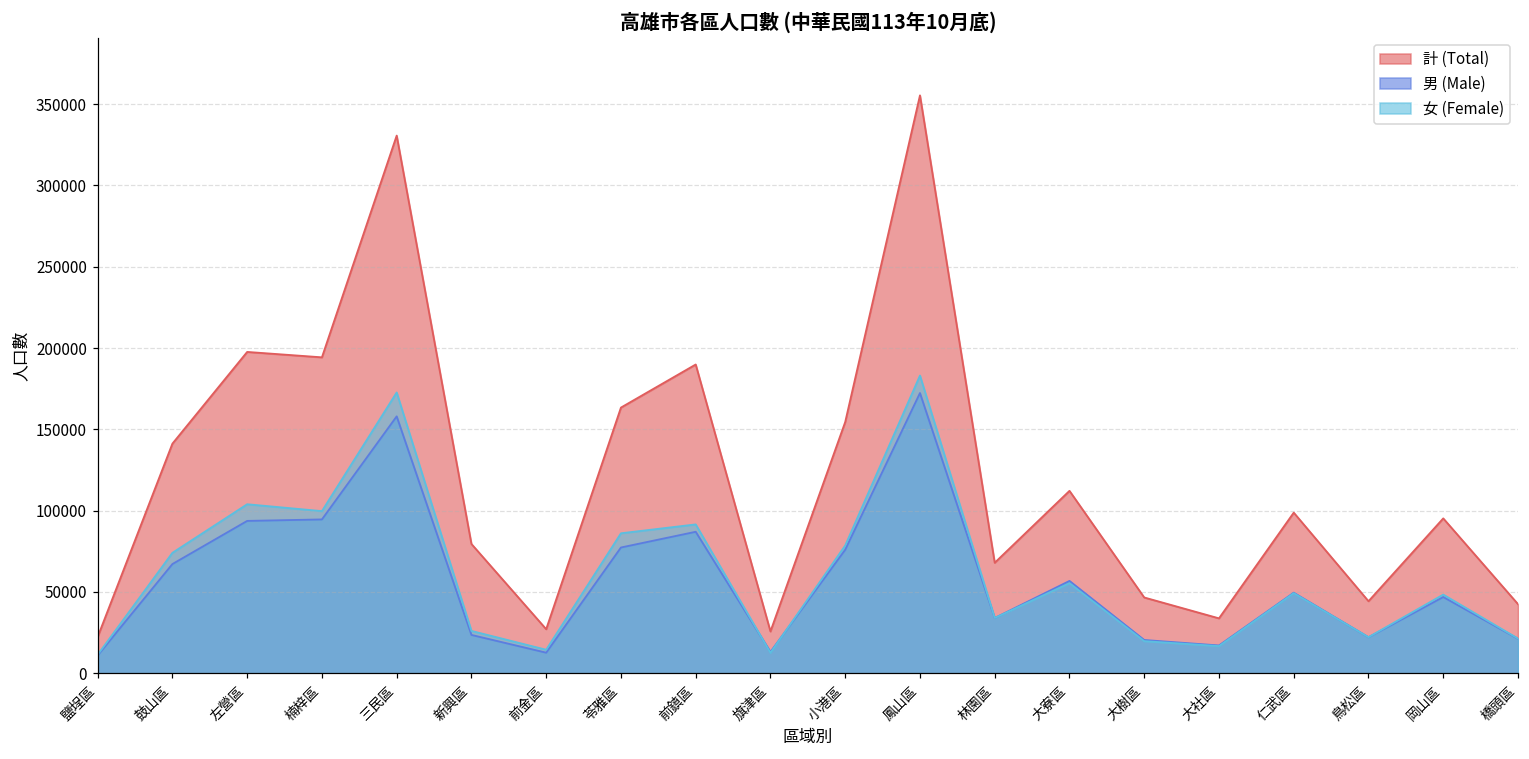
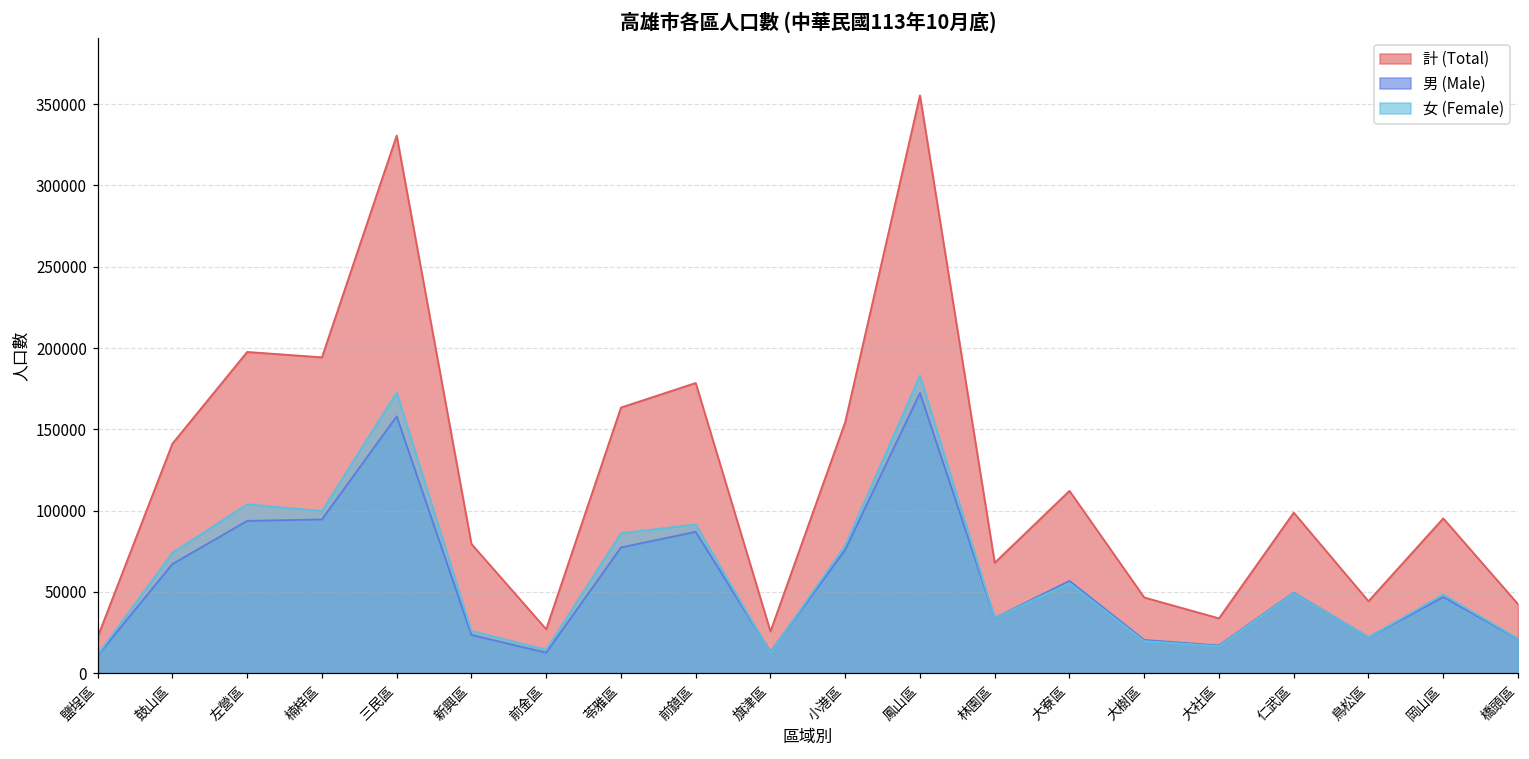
計 (Total), 前鎮區: 190000 -> 179000
